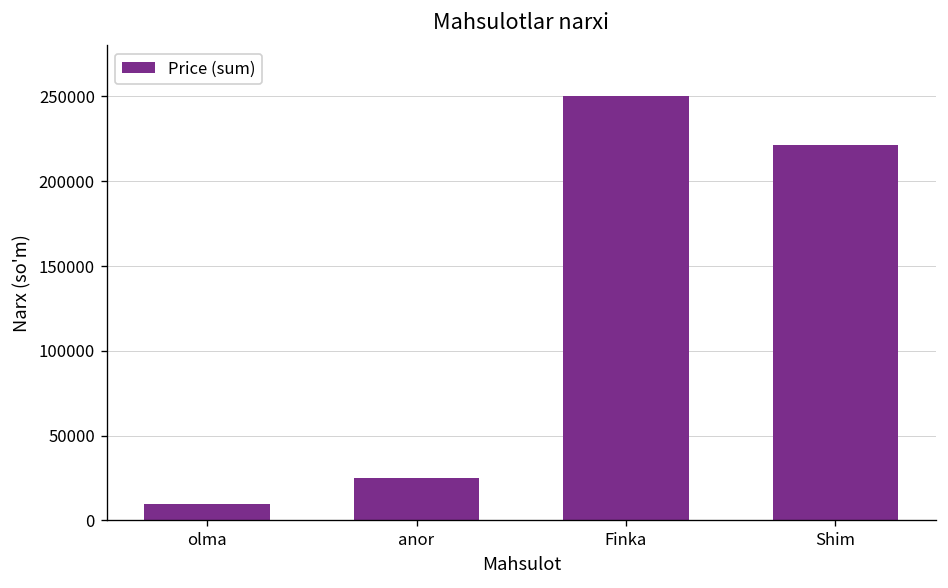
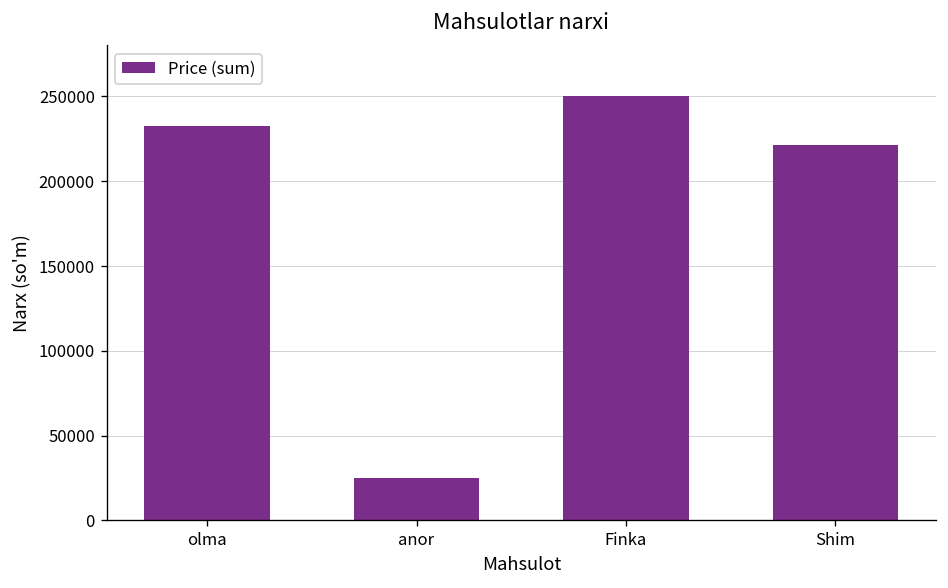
olma: 10000 -> 233000
